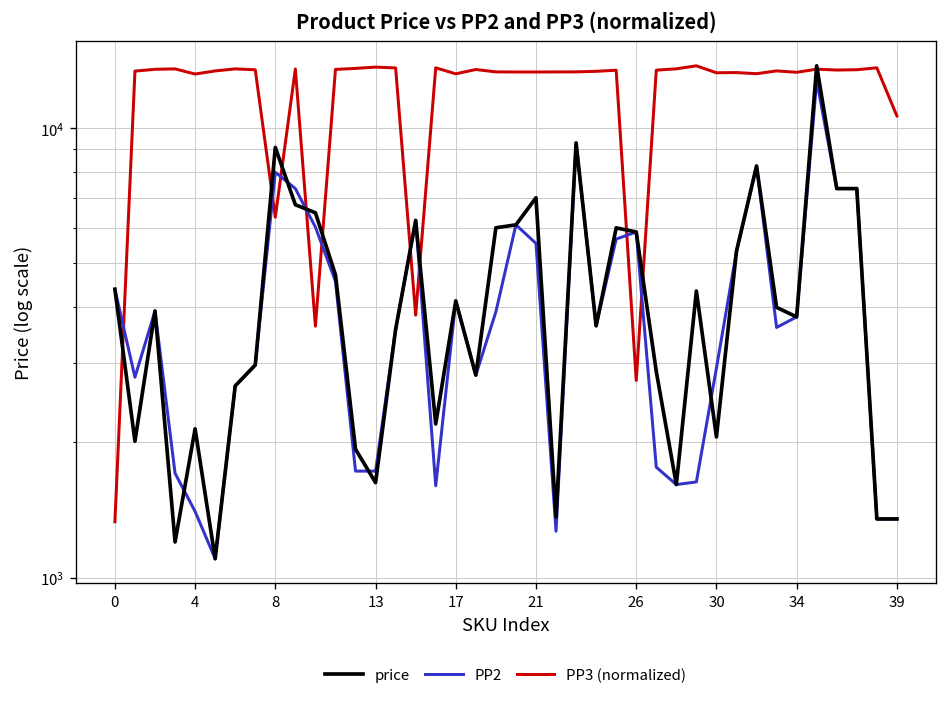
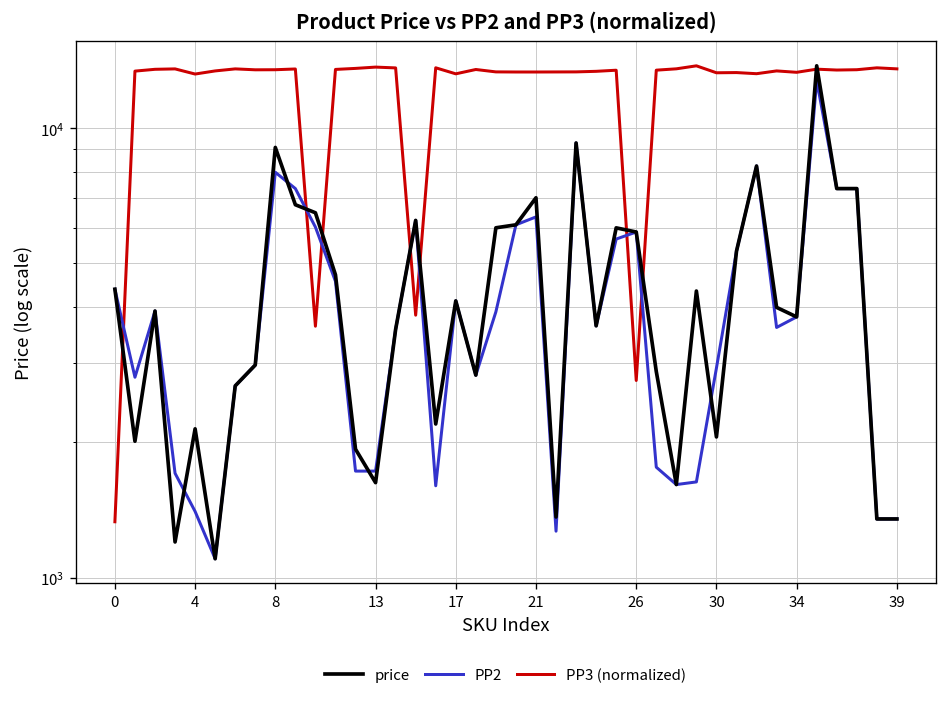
PP3 (normalized), 8: 6300 -> 13500
PP2, 21: 5500 -> 6300
PP3 (normalized), 39: 10600 -> 13500
